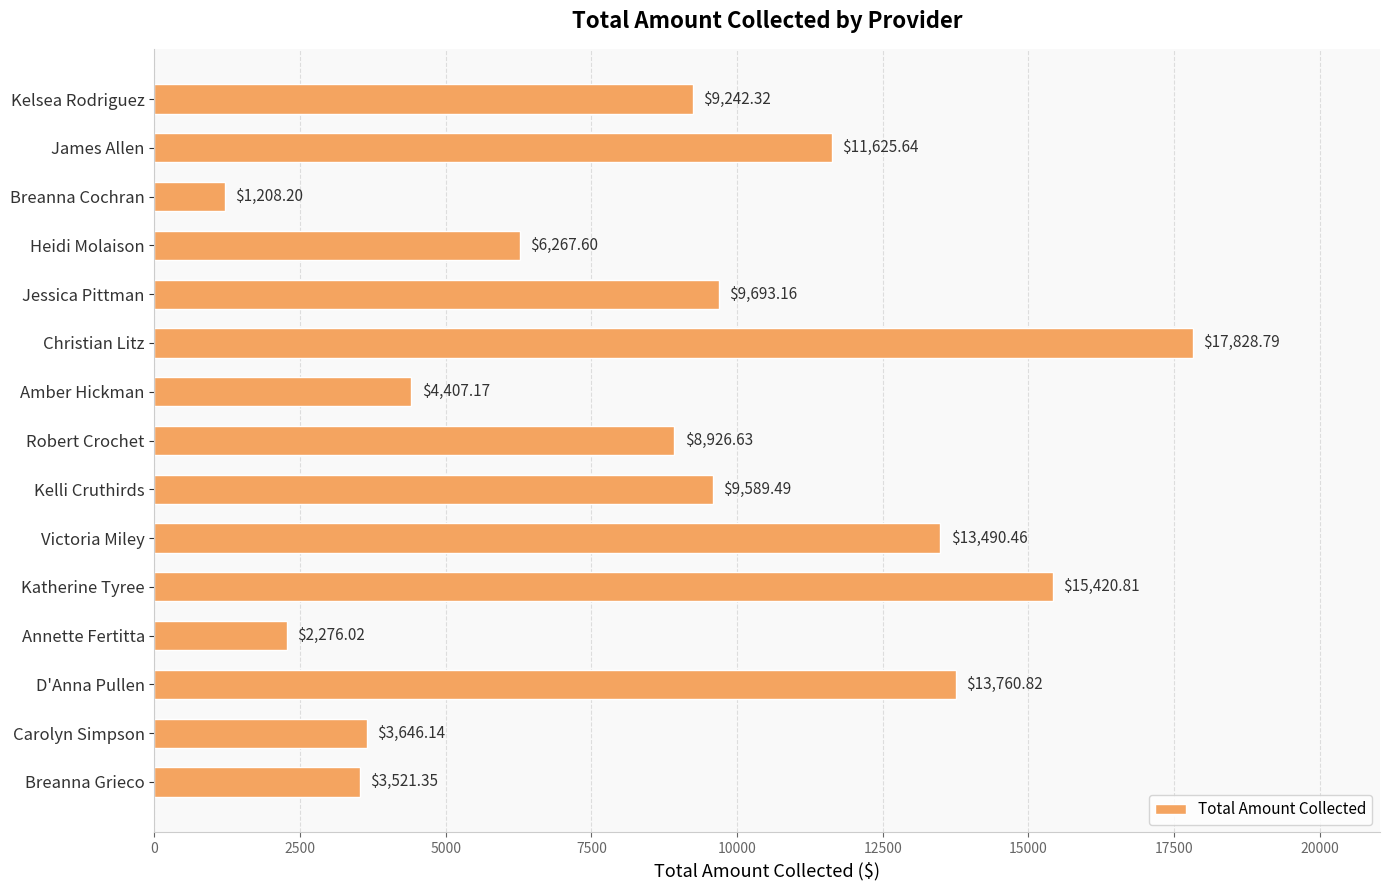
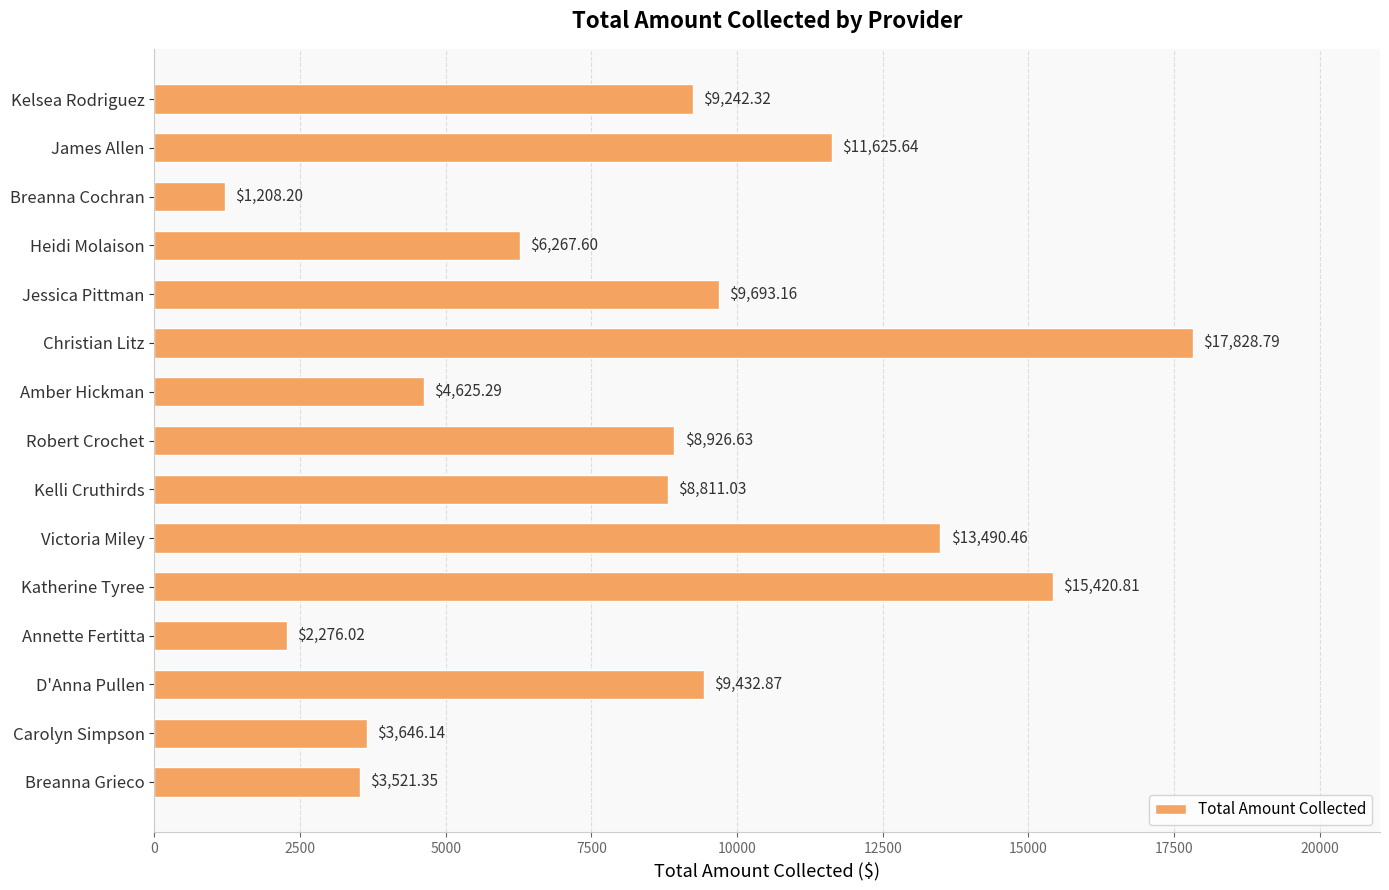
Amber Hickman: $4,407.17 -> $4,625.29
Kelli Cruthirds: $9,589.49 -> $8,811.03
D'Anna Pullen: $13,760.82 -> $9,432.87
